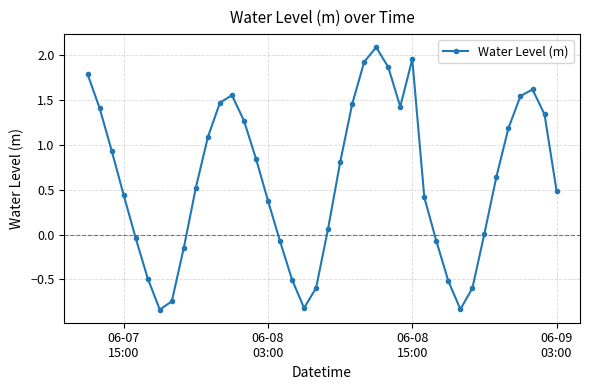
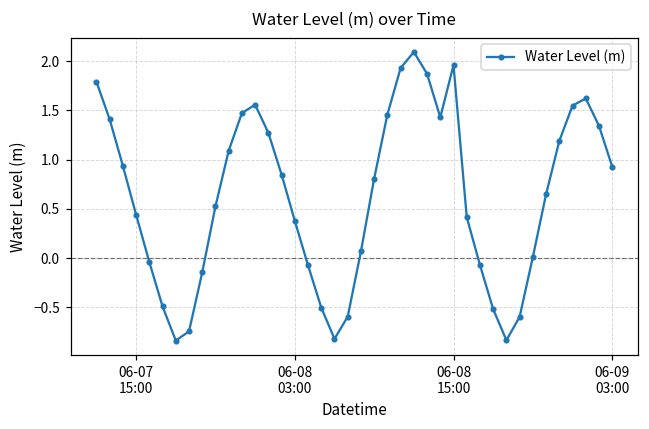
06-09 03:00: 0.5 -> 0.9
